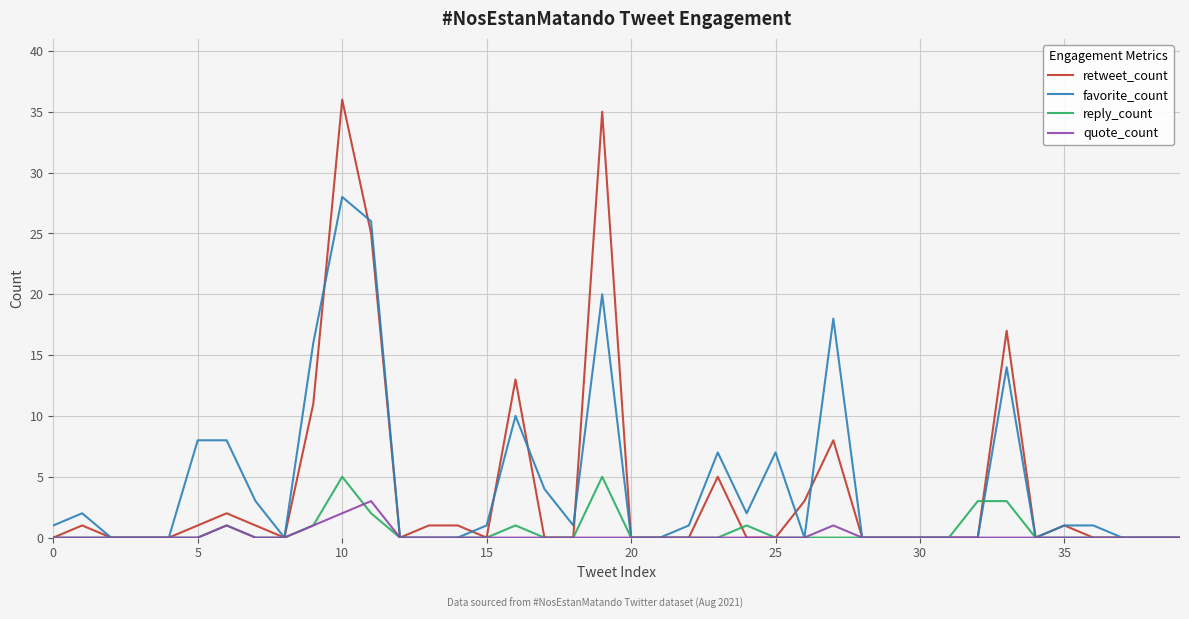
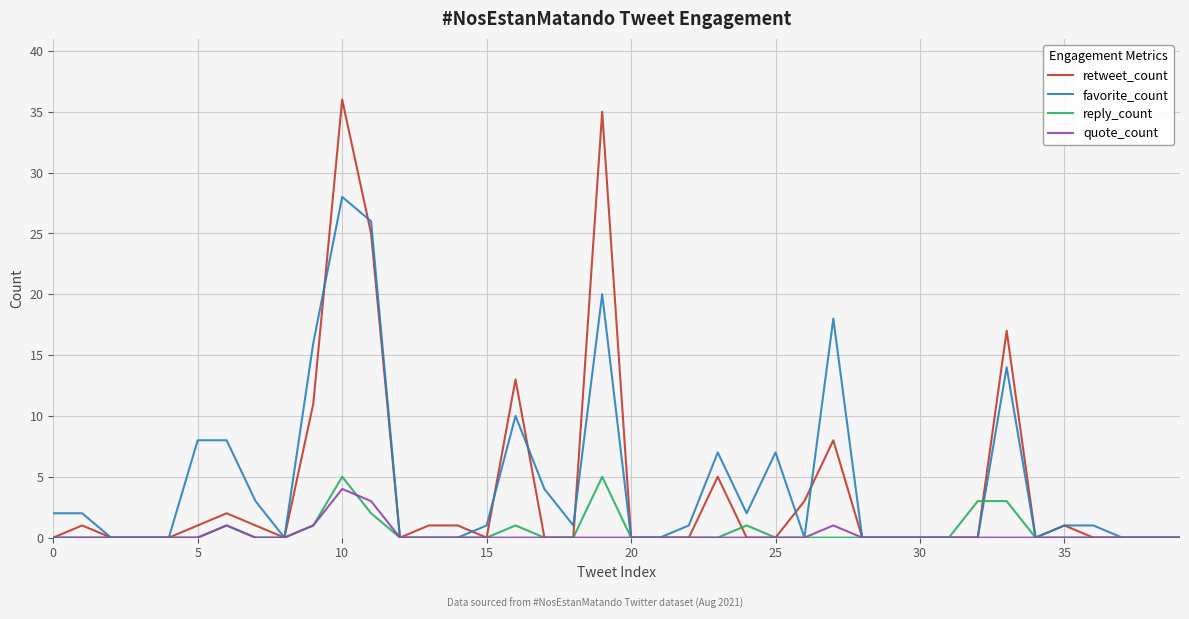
favorite_count, 0: 1 -> 2
quote_count, 10: 2 -> 4
